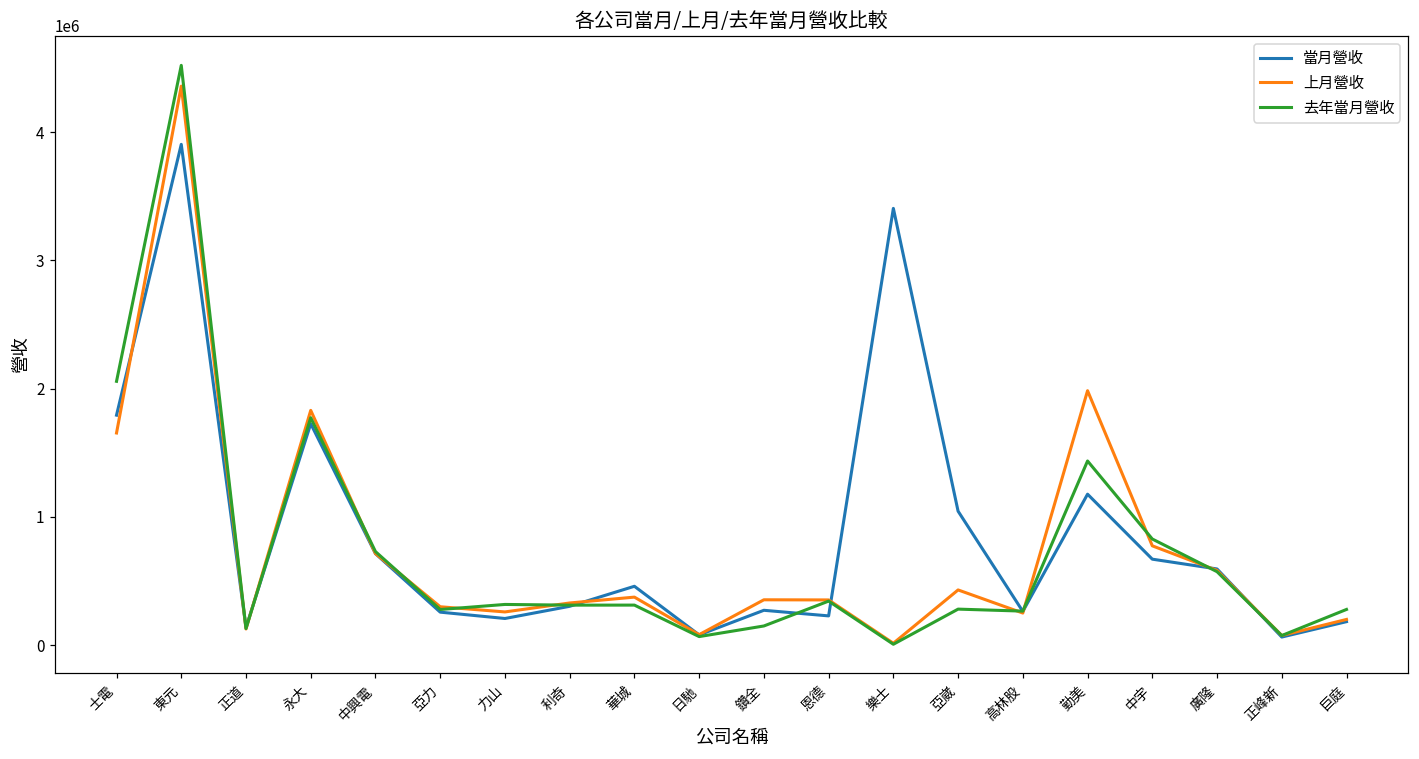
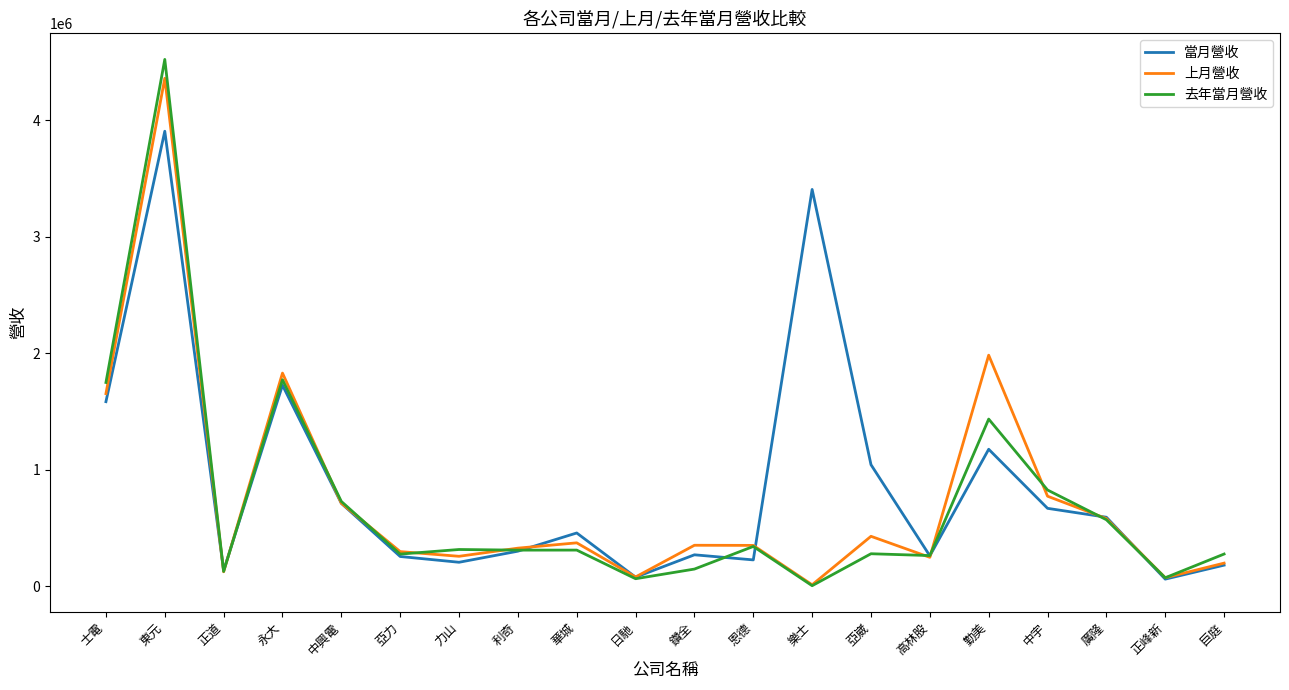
當月營收, 士電: 1790000 -> 1580000
去年當月營收, 士電: 2060000 -> 1750000
